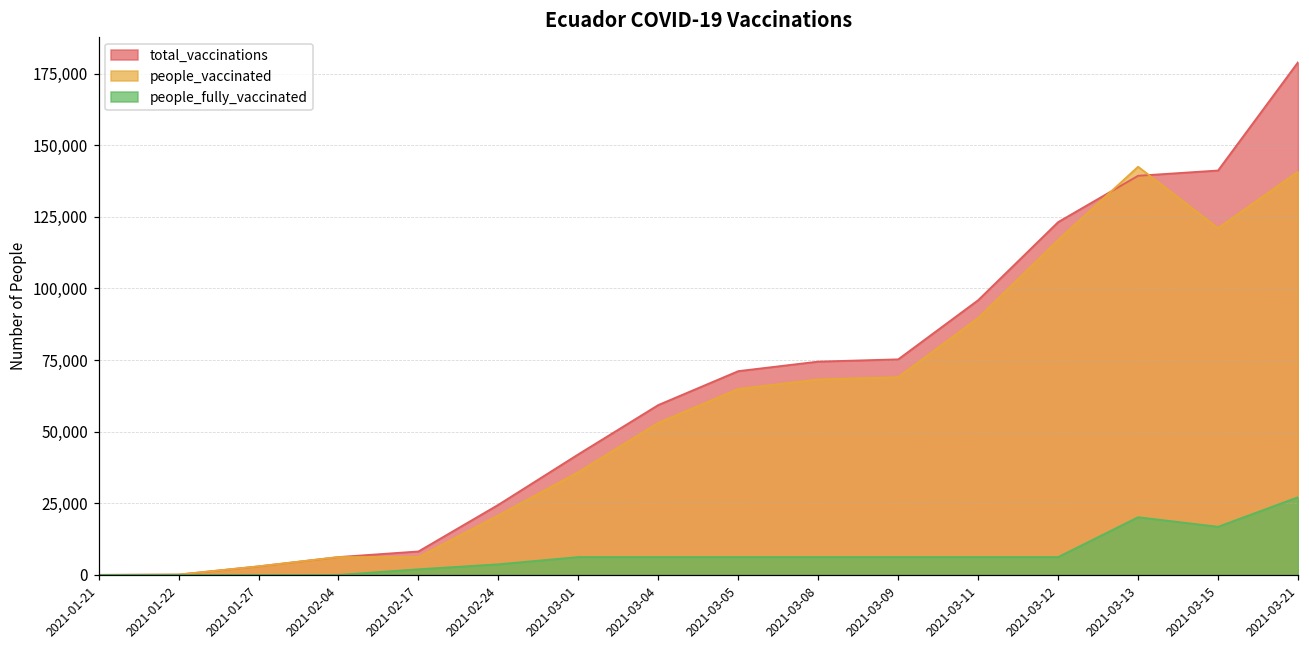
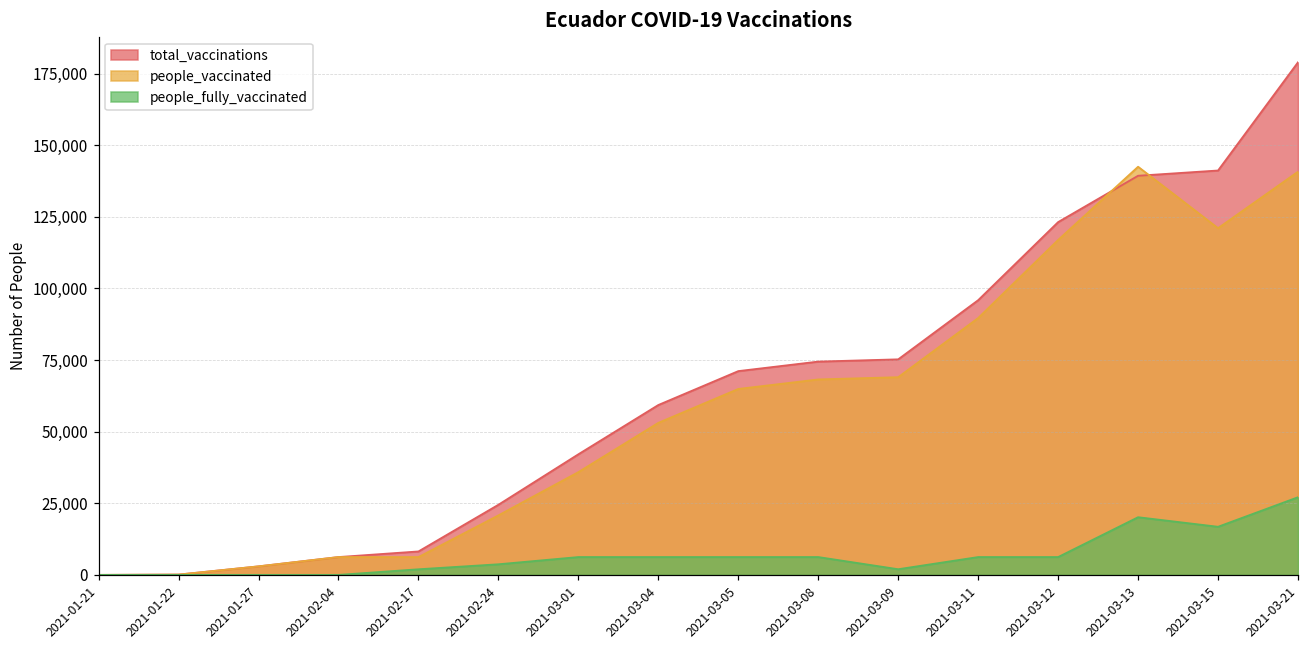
people_fully_vaccinated, 2021-03-09: 6,000 -> 2,000
